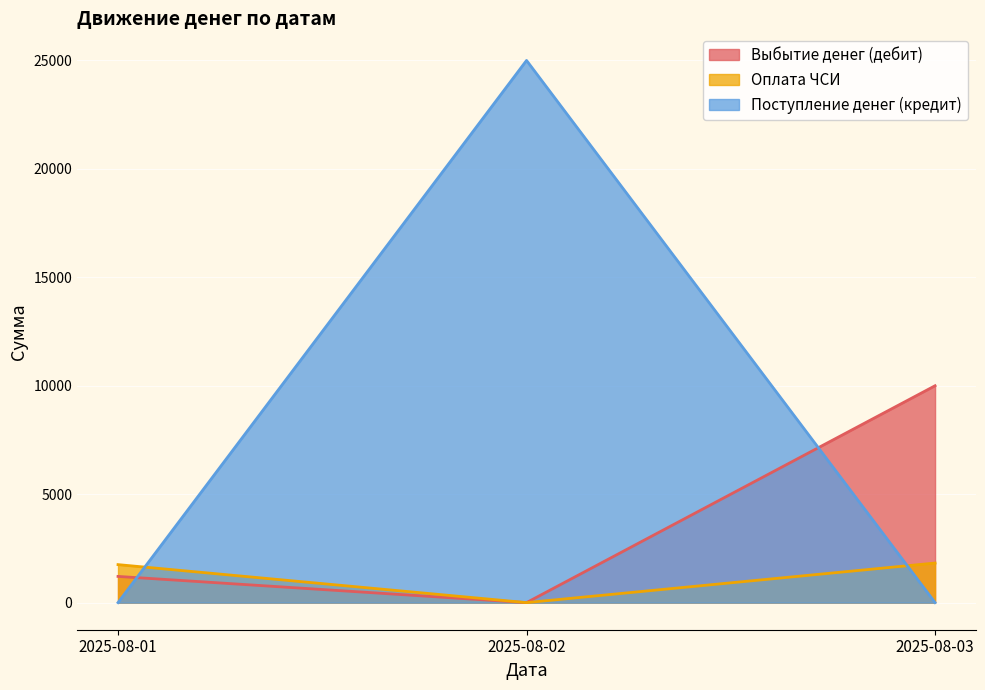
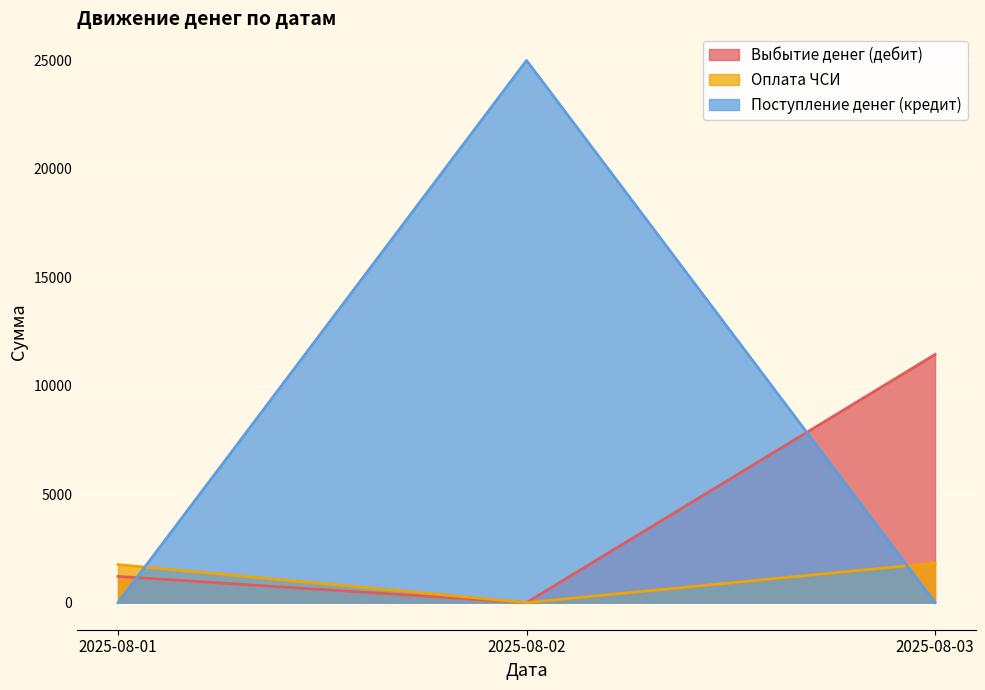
Выбытие денег (дебит), 2025-08-03: 10000 -> 11400
